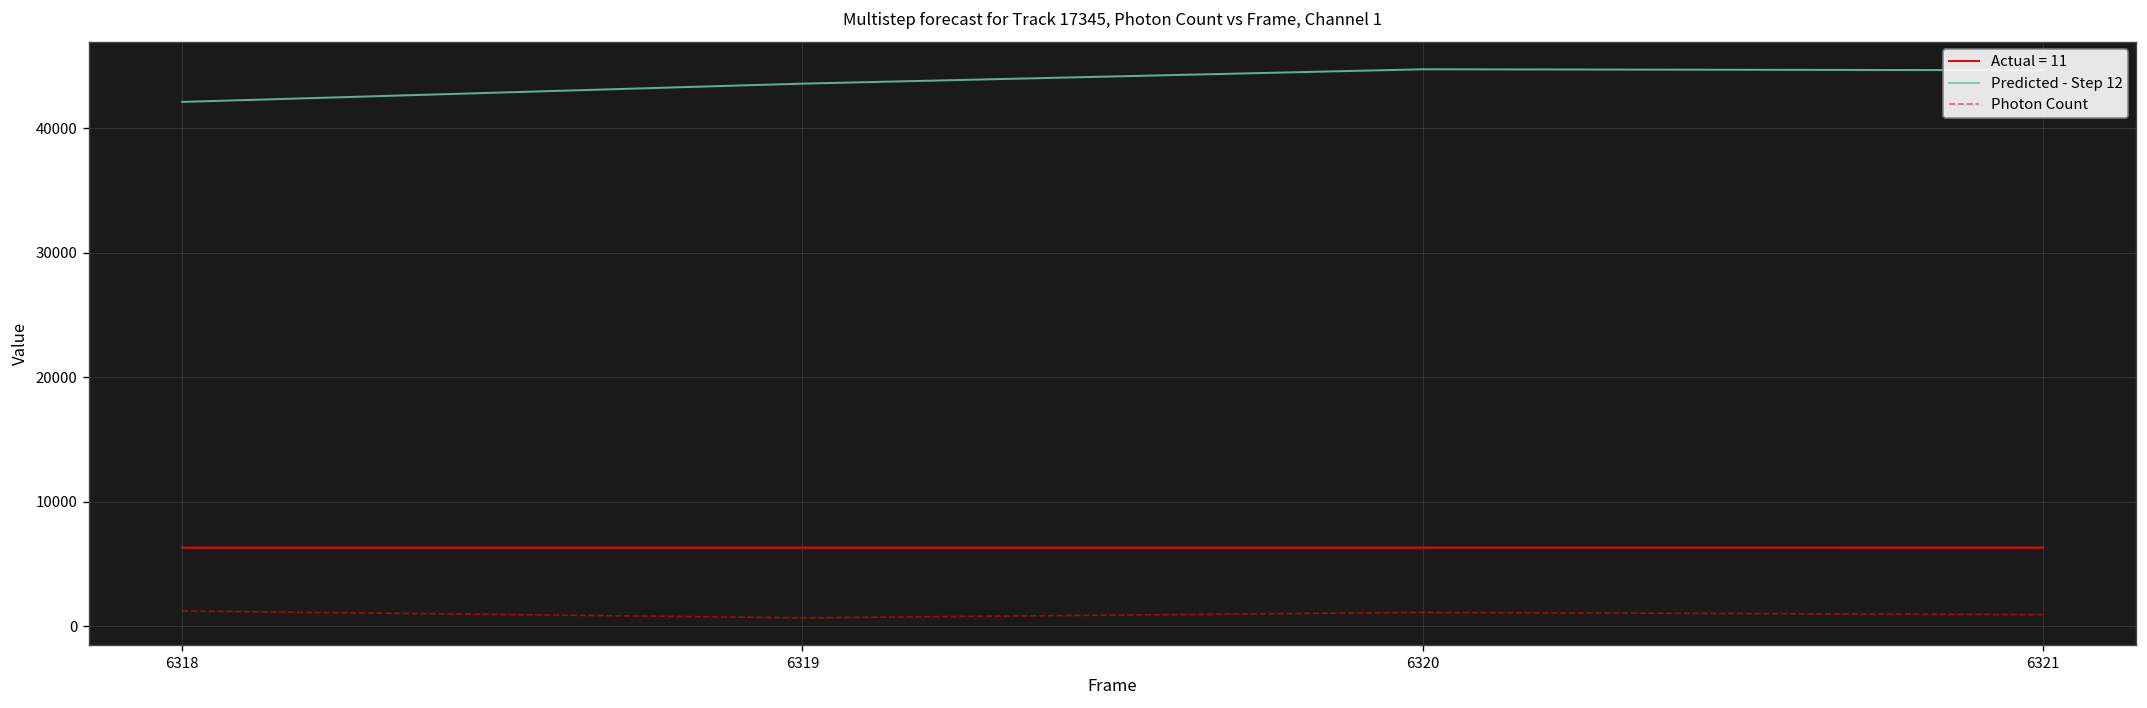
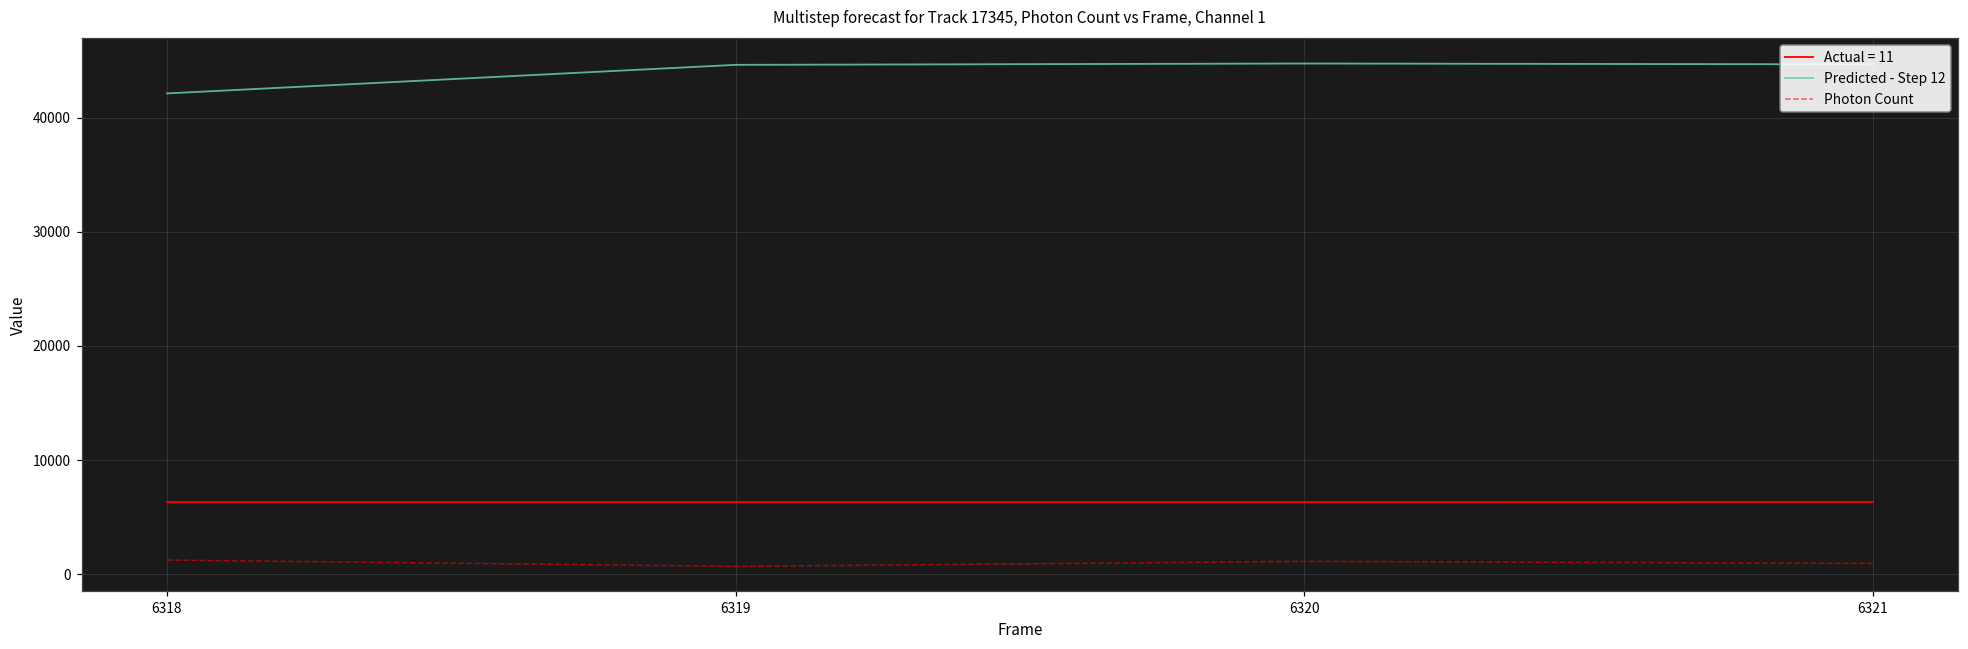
Predicted - Step 12, 6319: 43600 -> 44600
